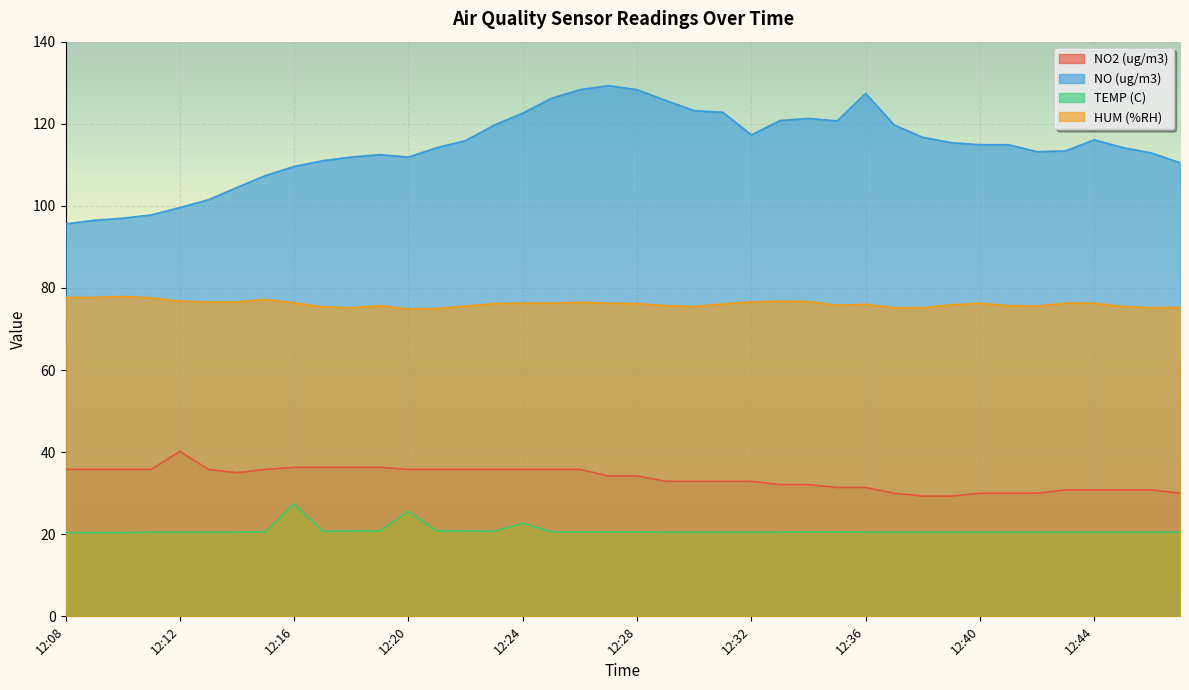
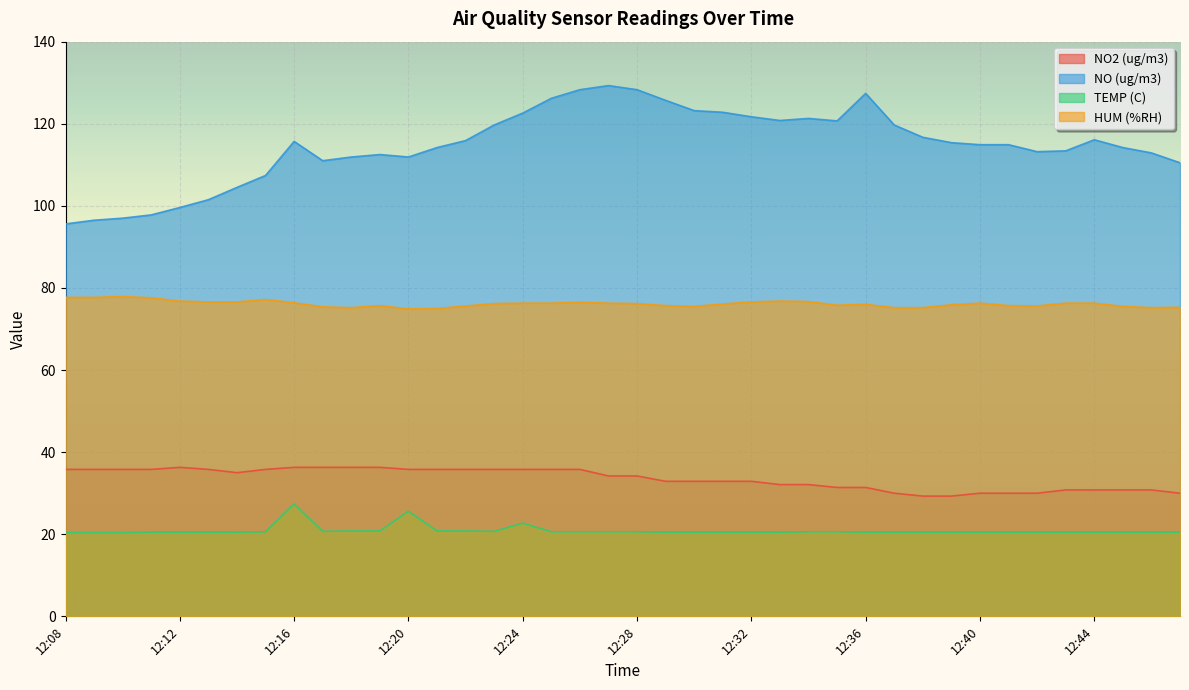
NO2 (ug/m3), 12:12: 40 -> 36
NO (ug/m3), 12:16: 110 -> 116
NO (ug/m3), 12:32: 117 -> 122
